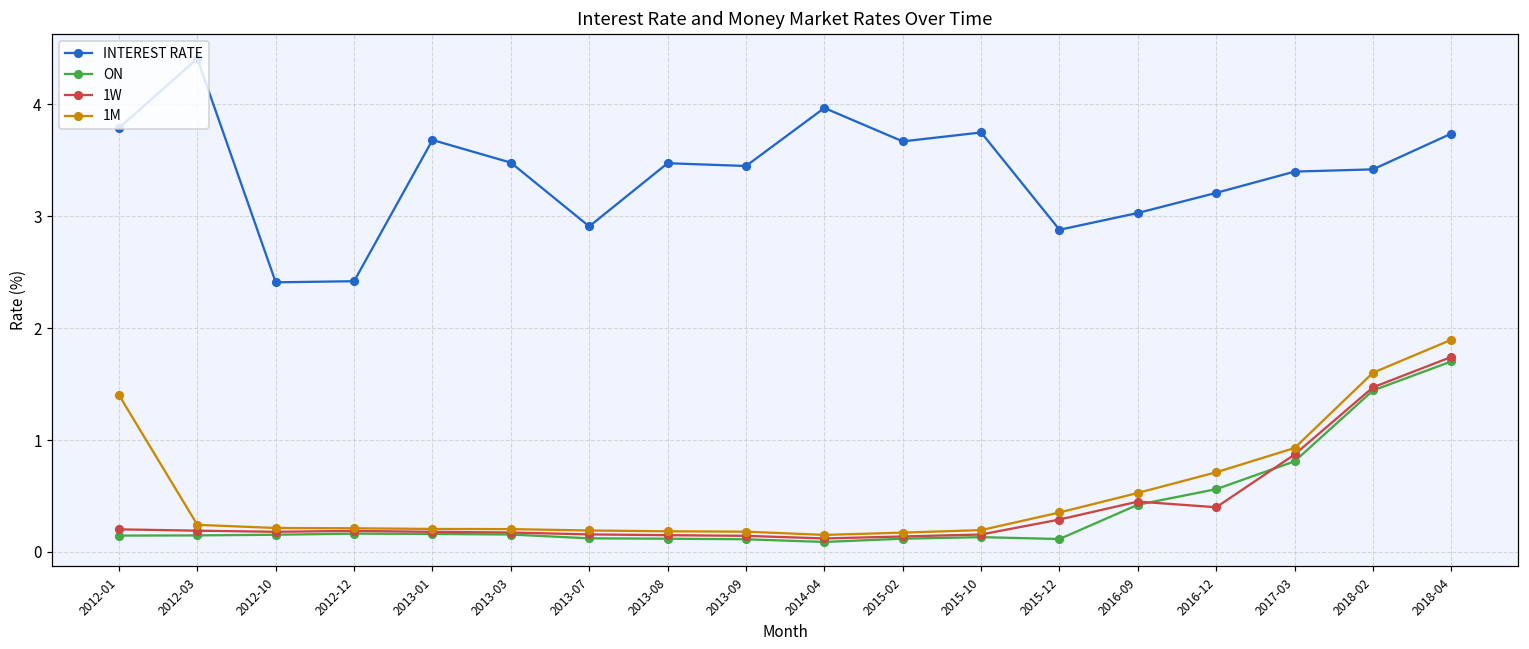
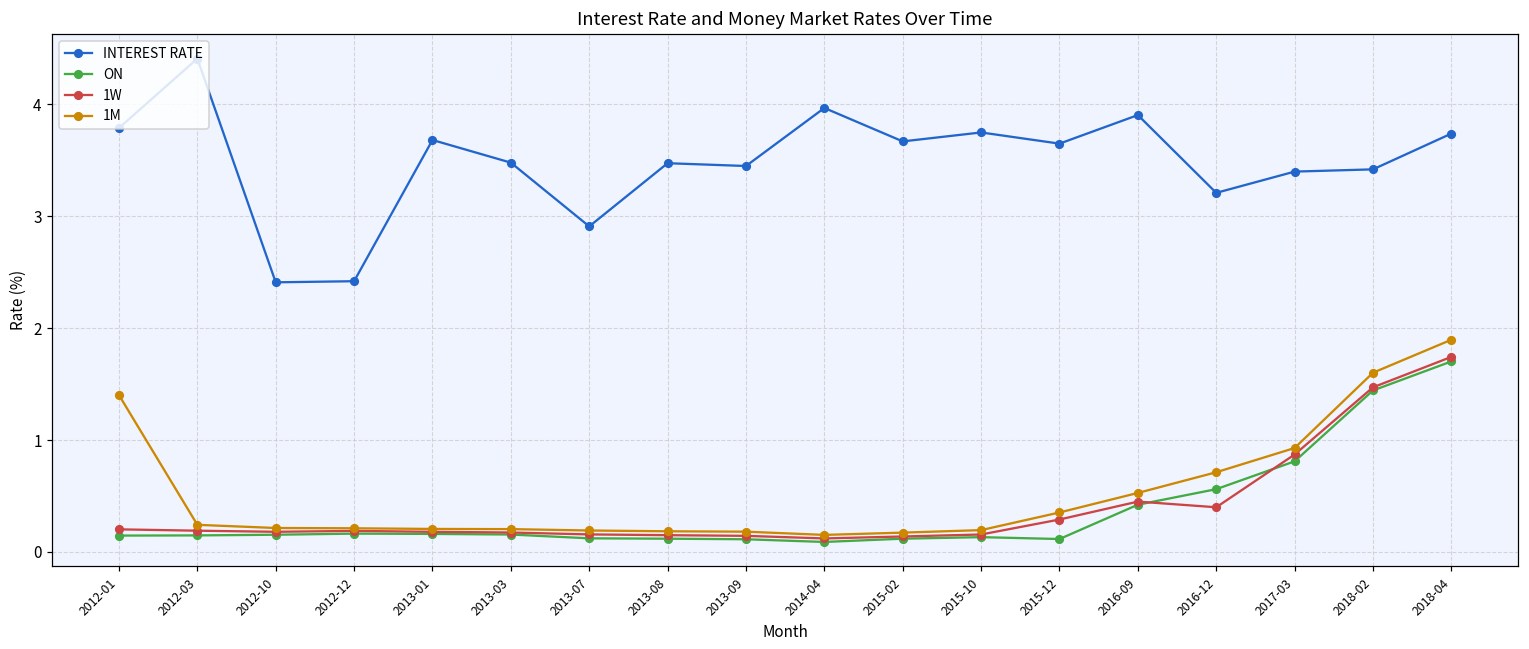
INTEREST RATE, 2015-12: 2.88 -> 3.65
INTEREST RATE, 2016-09: 3.03 -> 3.91
